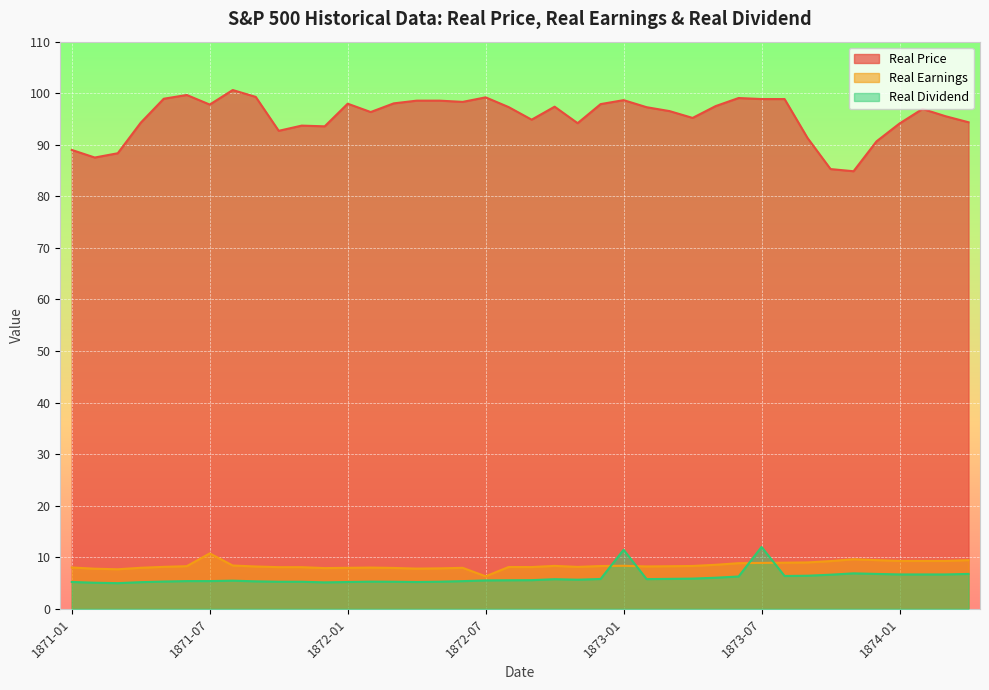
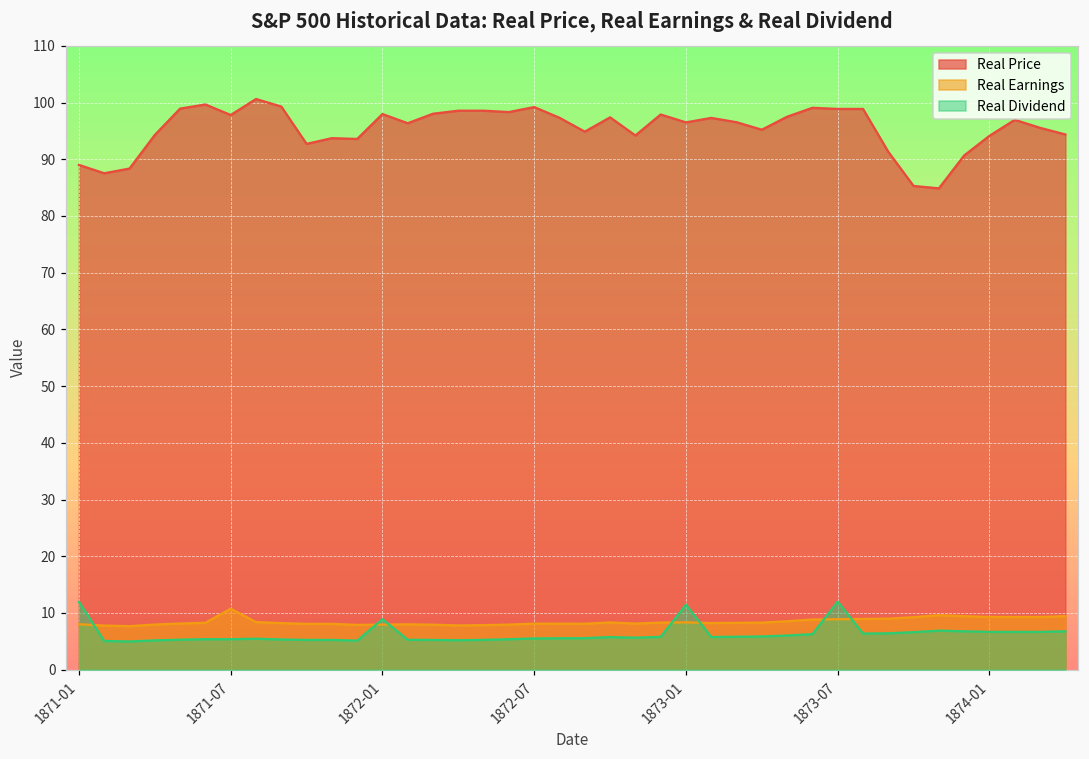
Real Dividend, 1871-01: 5 -> 12
Real Dividend, 1872-01: 5 -> 9
Real Earnings, 1872-07: 6 -> 8
Real Price, 1873-01: 99 -> 97
